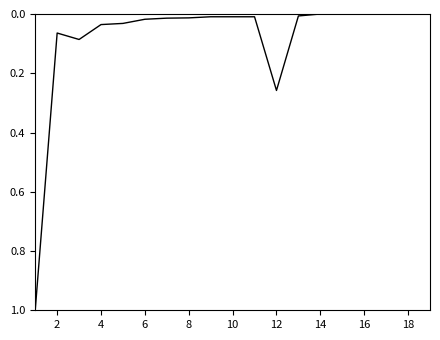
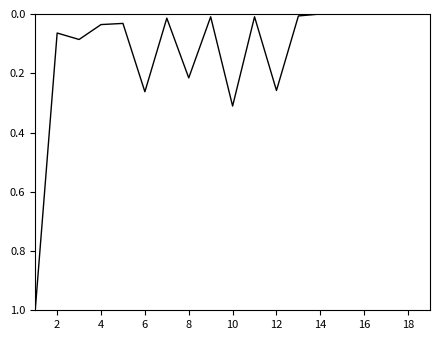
6: 0.02 -> 0.26
8: 0.01 -> 0.22
10: 0.01 -> 0.31
